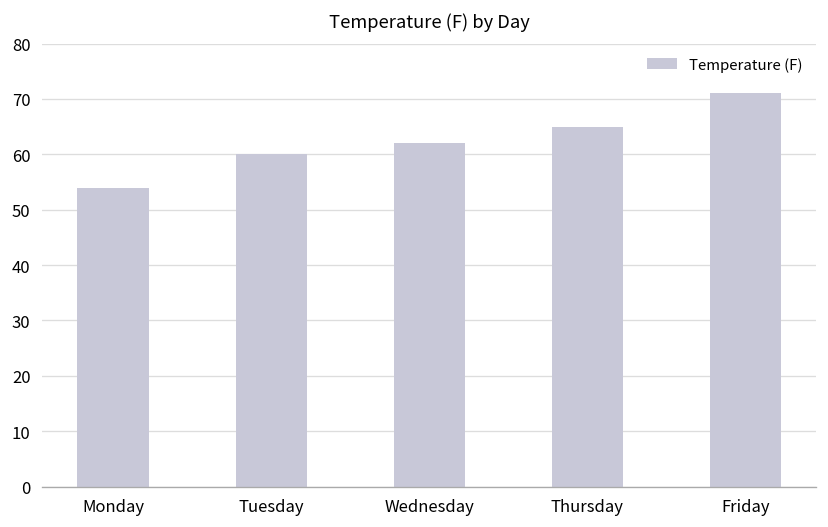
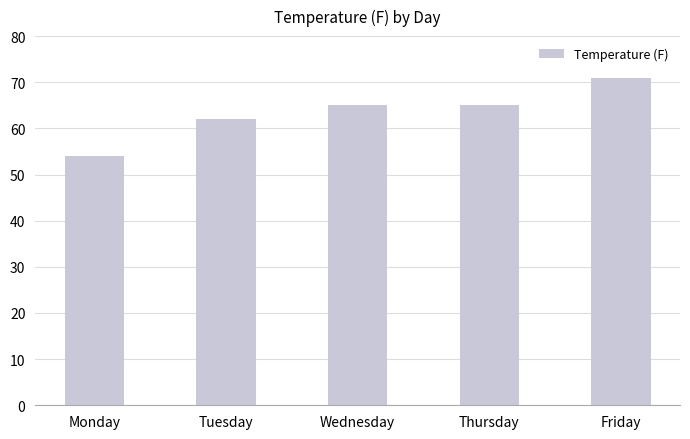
Tuesday: 60 -> 62
Wednesday: 62 -> 65
